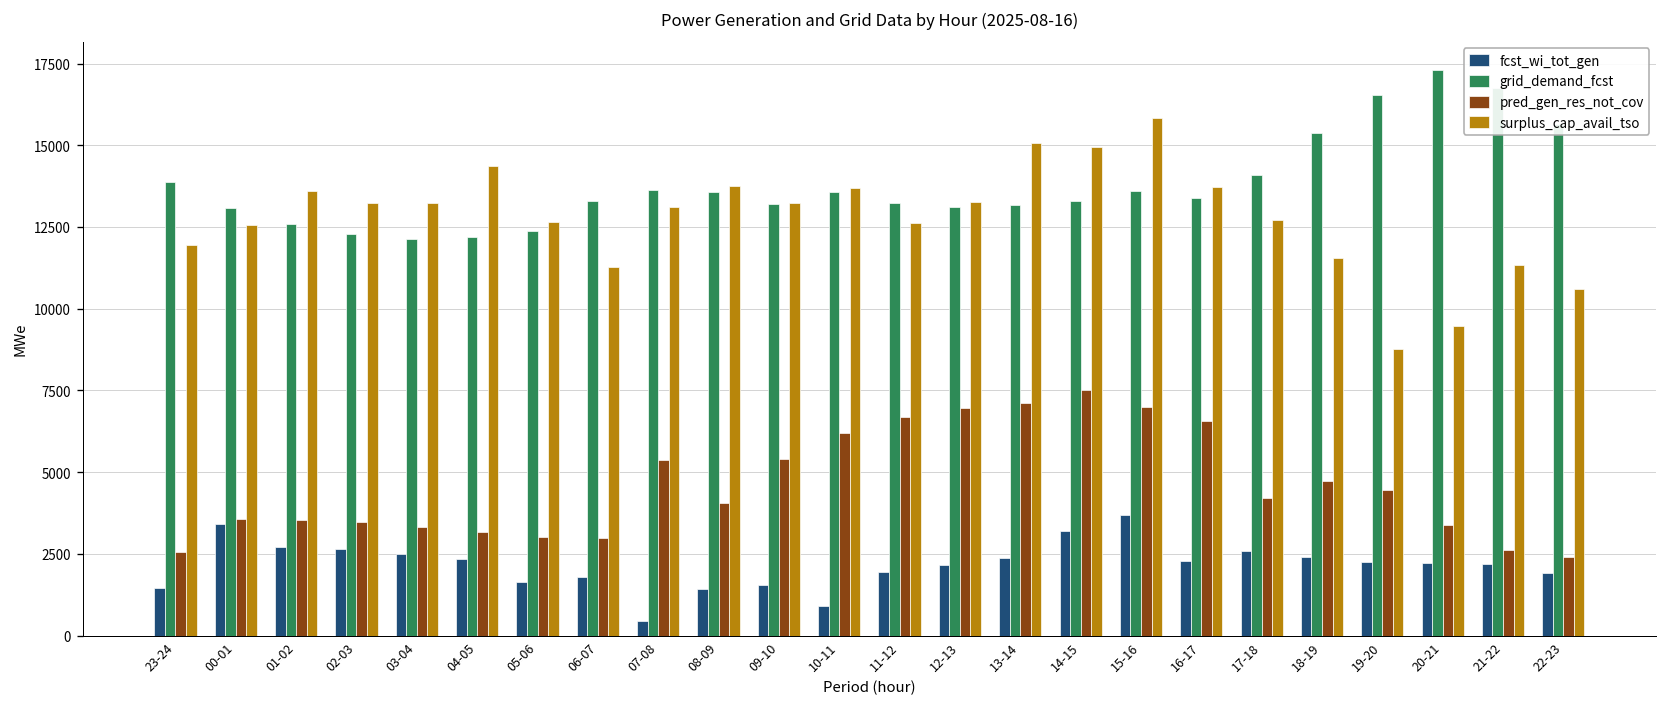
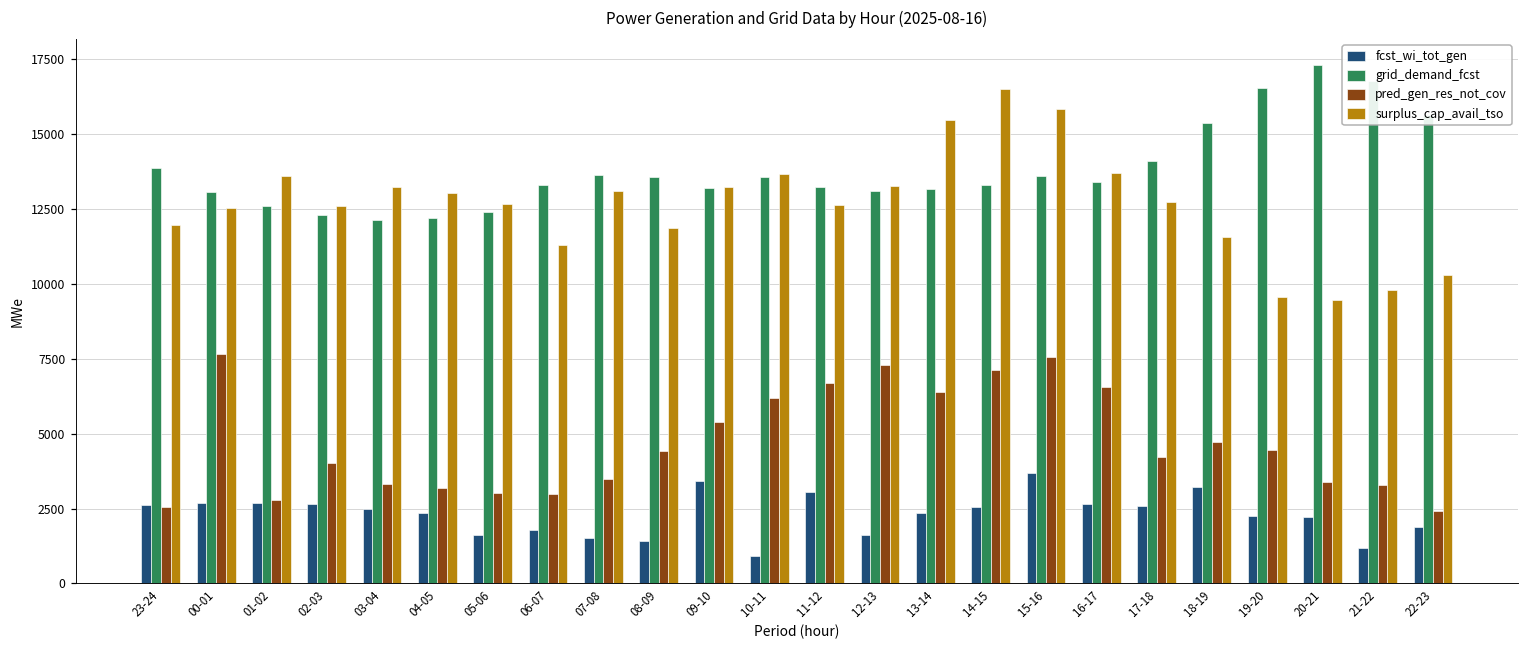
fcst_wi_tot_gen, 23-24: 1500 -> 2600
fcst_wi_tot_gen, 00-01: 3400 -> 2700
pred_gen_res_not_cov, 00-01: 3600 -> 7700
pred_gen_res_not_cov, 01-02: 3500 -> 2800
pred_gen_res_not_cov, 02-03: 3500 -> 4000
surplus_cap_avail_tso, 02-03: 13200 -> 12600
surplus_cap_avail_tso, 04-05: 14400 -> 13000
fcst_wi_tot_gen, 07-08: 400 -> 1500
pred_gen_res_not_cov, 07-08: 5400 -> 3500
pred_gen_res_not_cov, 08-09: 4100 -> 4400
surplus_cap_avail_tso, 08-09: 13700 -> 11900
fcst_wi_tot_gen, 09-10: 1500 -> 3400
fcst_wi_tot_gen, 11-12: 2000 -> 3000
fcst_wi_tot_gen, 12-13: 2200 -> 1600
pred_gen_res_not_cov, 12-13: 7000 -> 7300
pred_gen_res_not_cov, 13-14: 7100 -> 6400
surplus_cap_avail_tso, 13-14: 15100 -> 15500
fcst_wi_tot_gen, 14-15: 3200 -> 2500
pred_gen_res_not_cov, 14-15: 7500 -> 7100
surplus_cap_avail_tso, 14-15: 14900 -> 16500
pred_gen_res_not_cov, 15-16: 7000 -> 7600
fcst_wi_tot_gen, 16-17: 2300 -> 2600
fcst_wi_tot_gen, 18-19: 2400 -> 3200
surplus_cap_avail_tso, 19-20: 8800 -> 9600
fcst_wi_tot_gen, 21-22: 2200 -> 1200
pred_gen_res_not_cov, 21-22: 2600 -> 3300
surplus_cap_avail_tso, 21-22: 11300 -> 9800
surplus_cap_avail_tso, 22-23: 10600 -> 10300
